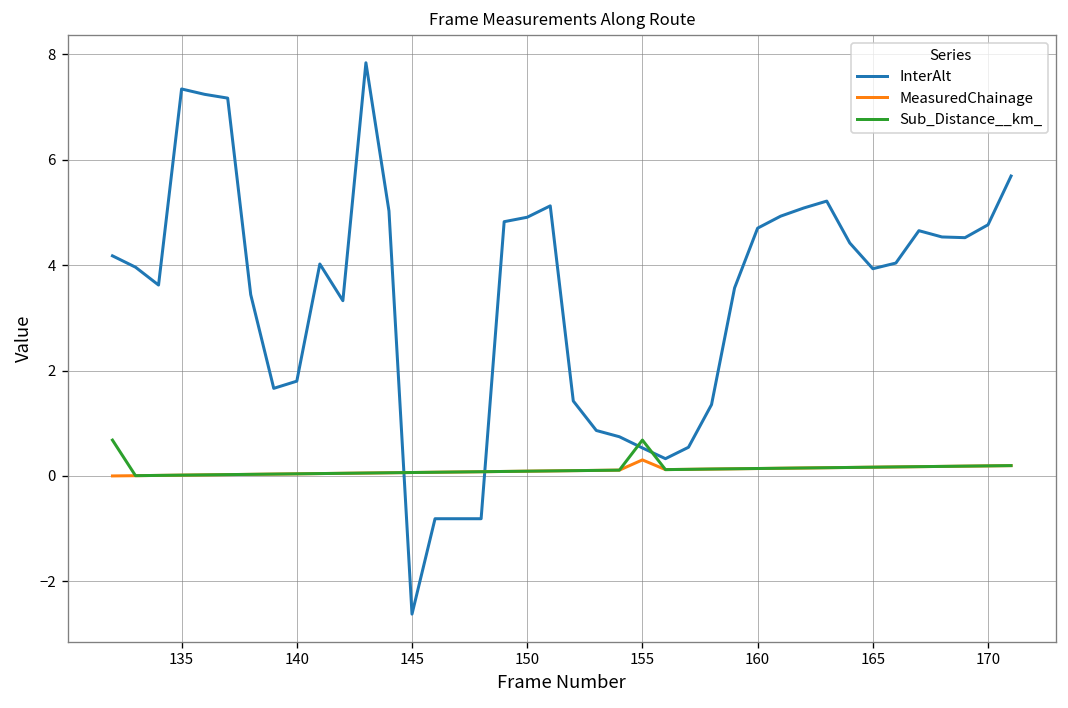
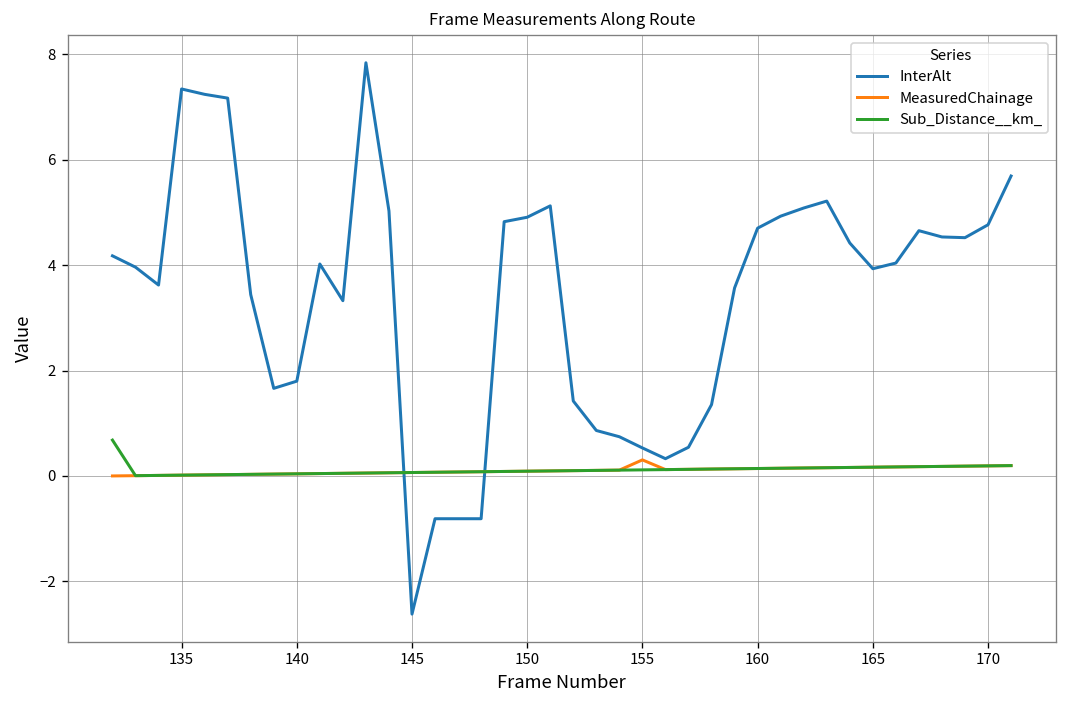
Sub_Distance__km_, 155: 0.7 -> 0.1
